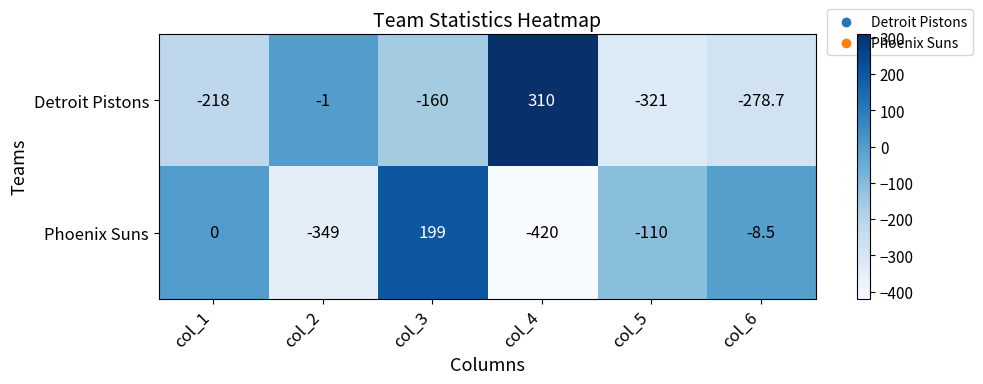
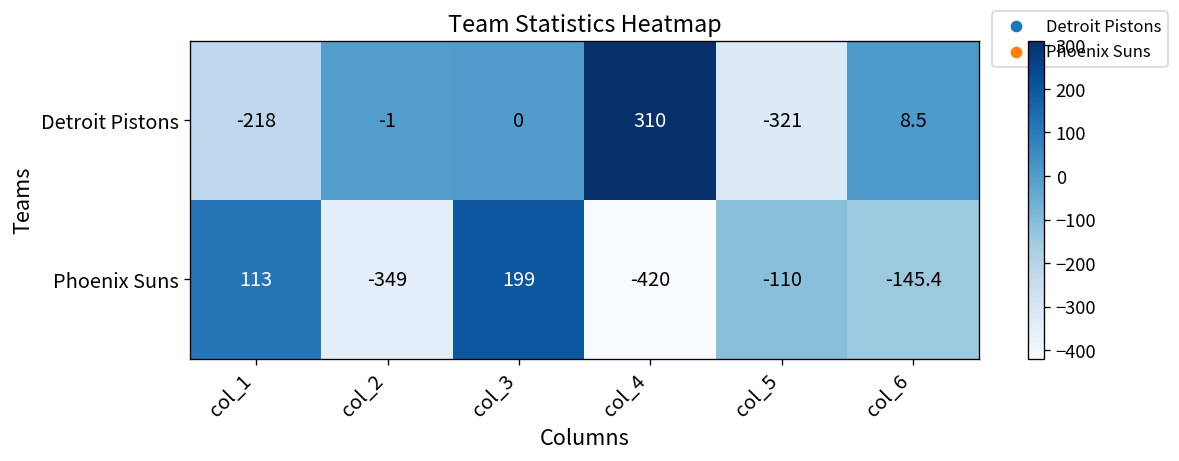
Detroit Pistons, col_3: -160 -> 0
Detroit Pistons, col_6: -278.7 -> 8.5
Phoenix Suns, col_1: 0 -> 113
Phoenix Suns, col_6: -8.5 -> -145.4
